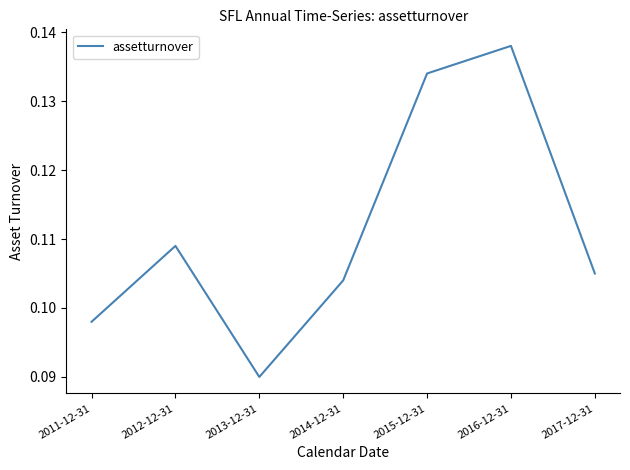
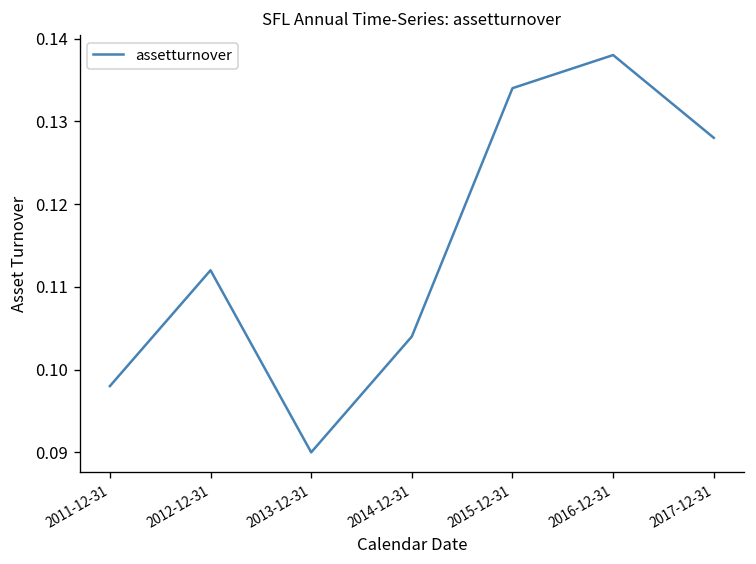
2012-12-31: 0.109 -> 0.112
2017-12-31: 0.105 -> 0.128
